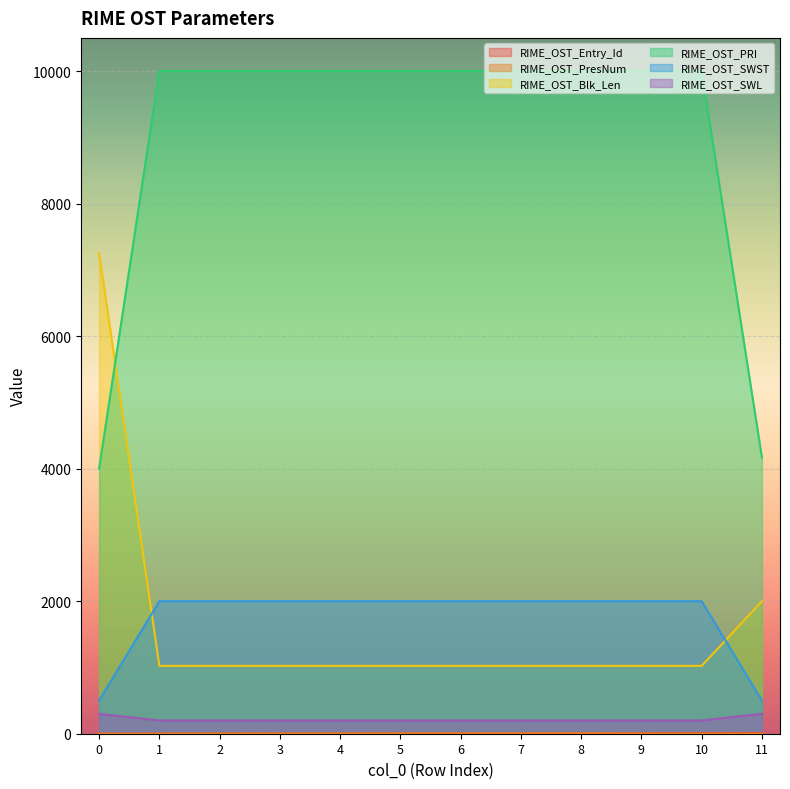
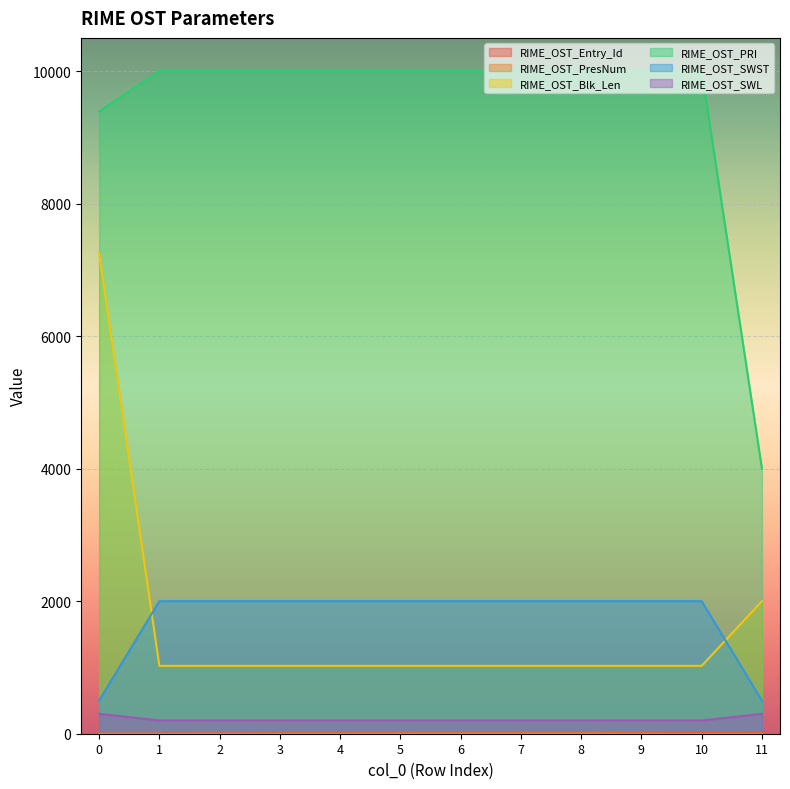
RIME_OST_PRI, 0: 4000 -> 9400
RIME_OST_PRI, 11: 4200 -> 4000
